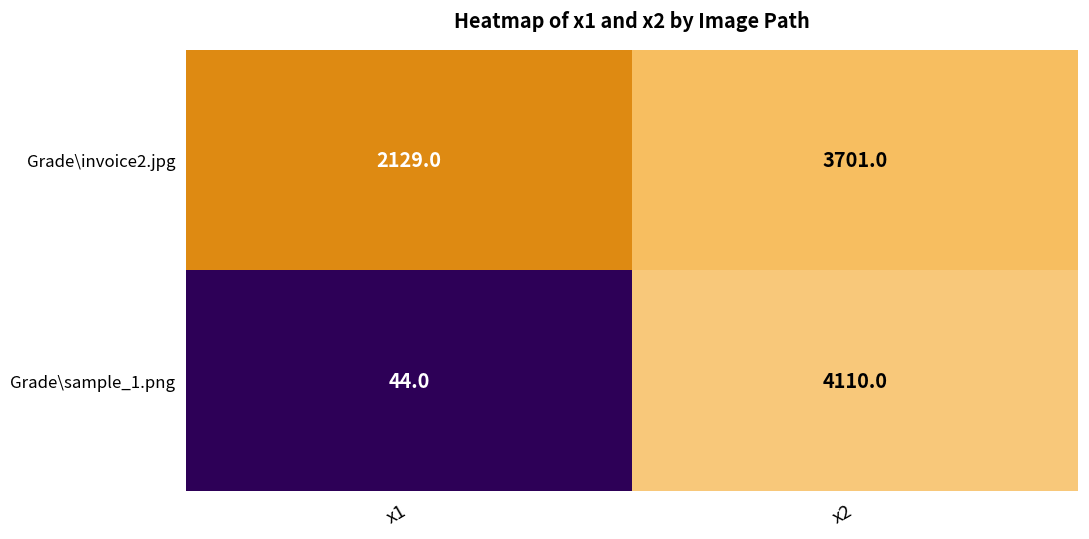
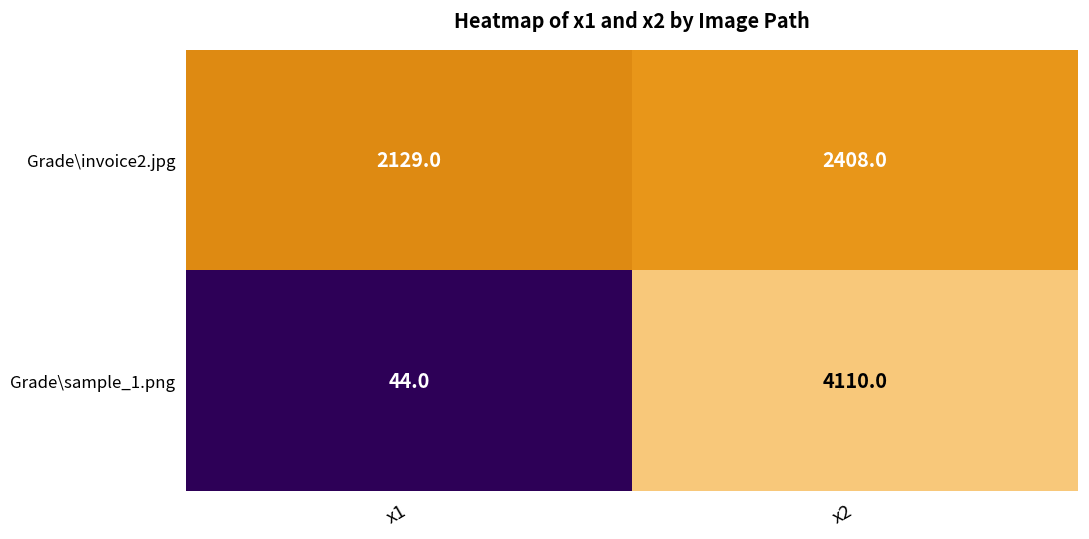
Grade\invoice2.jpg, x2: 3701.0 -> 2408.0
